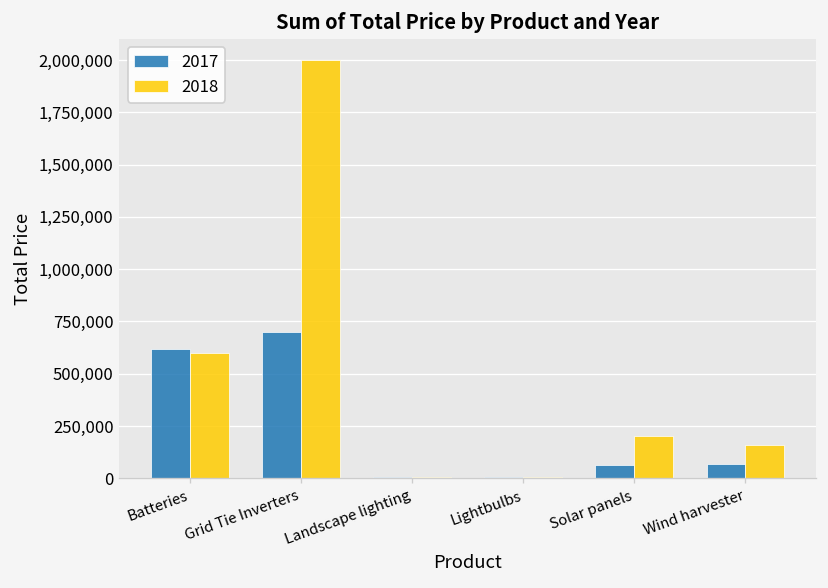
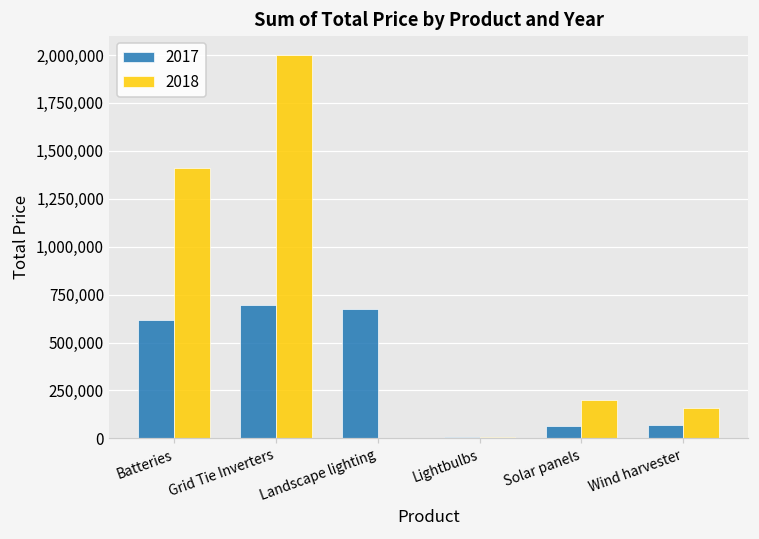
2018, Batteries: 600,000 -> 1,410,000
2017, Landscape lighting: 0 -> 670,000
